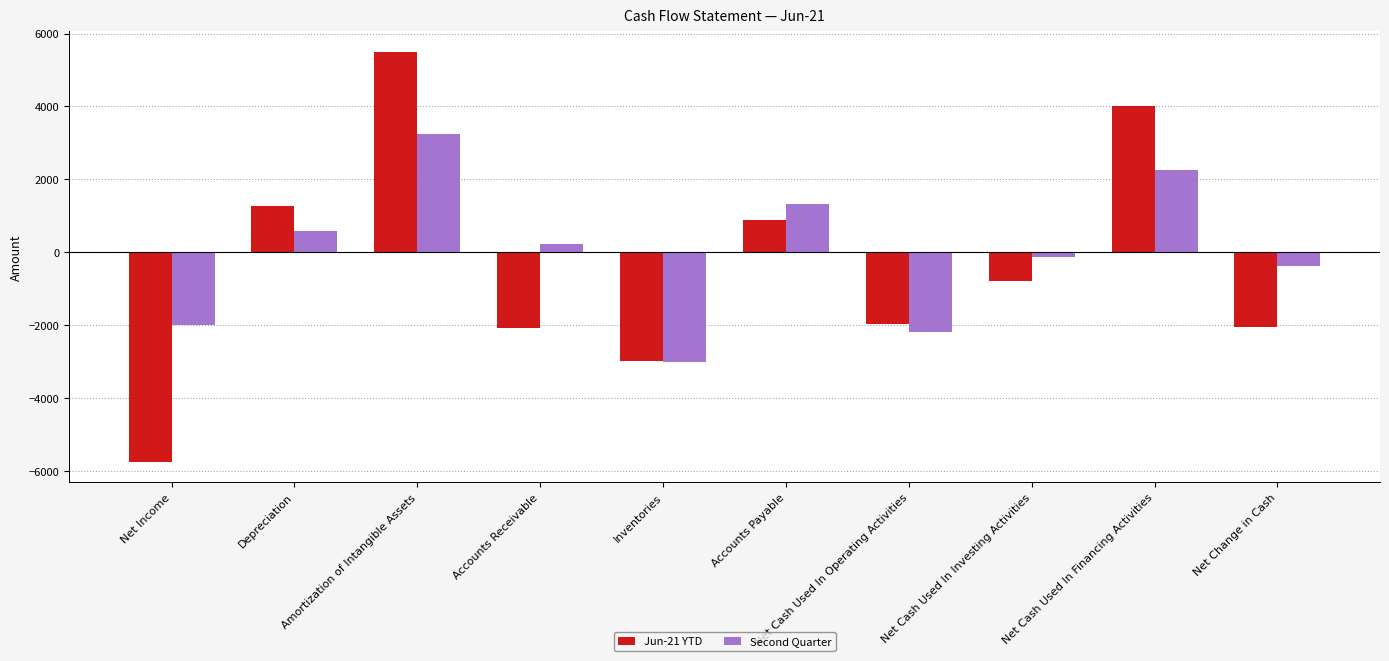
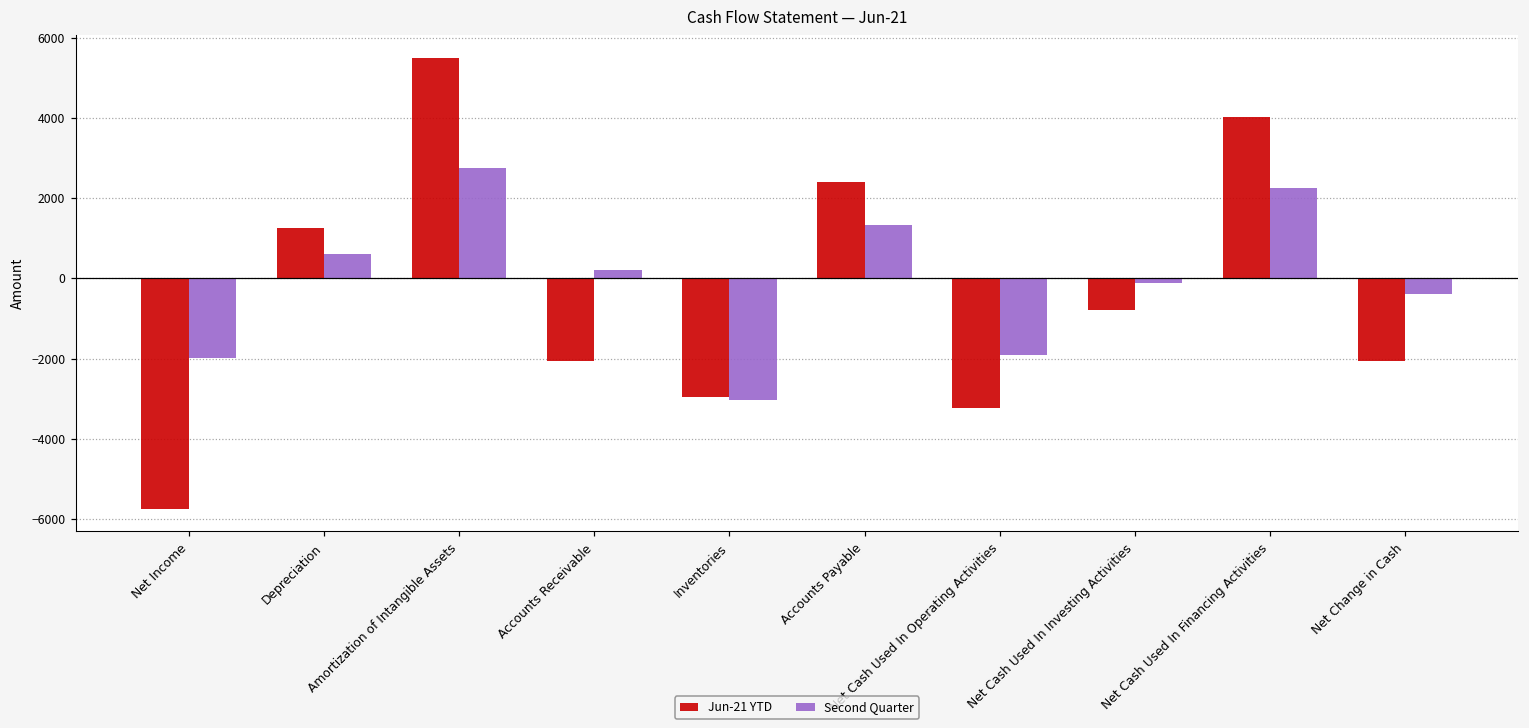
Second Quarter, Amortization of Intangible Assets: 3300 -> 2700
Jun-21 YTD, Accounts Payable: 900 -> 2400
Jun-21 YTD, Net Cash Used In Operating Activities: -2000 -> -3200
Second Quarter, Net Cash Used In Operating Activities: -2200 -> -1900
